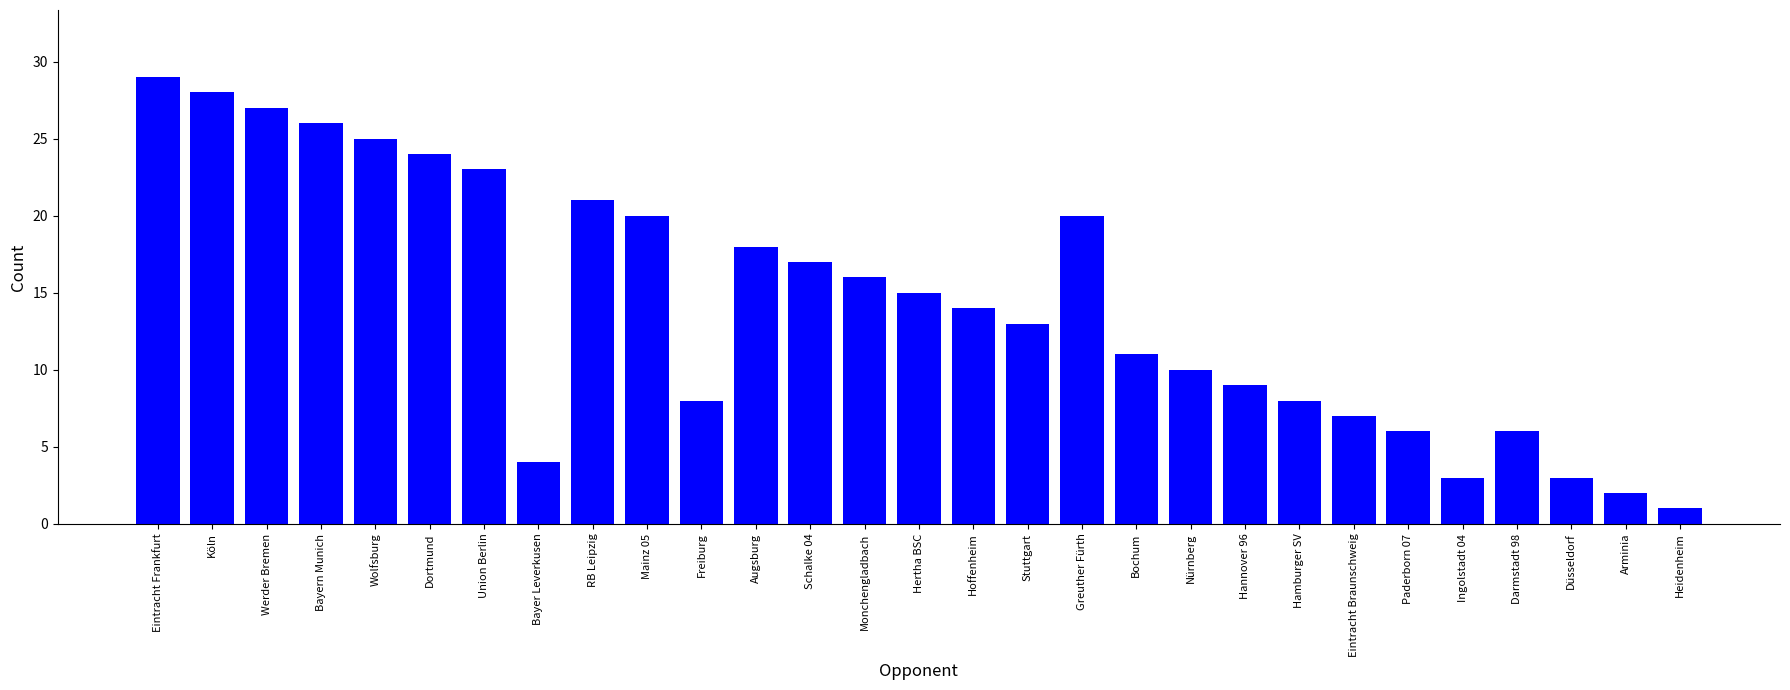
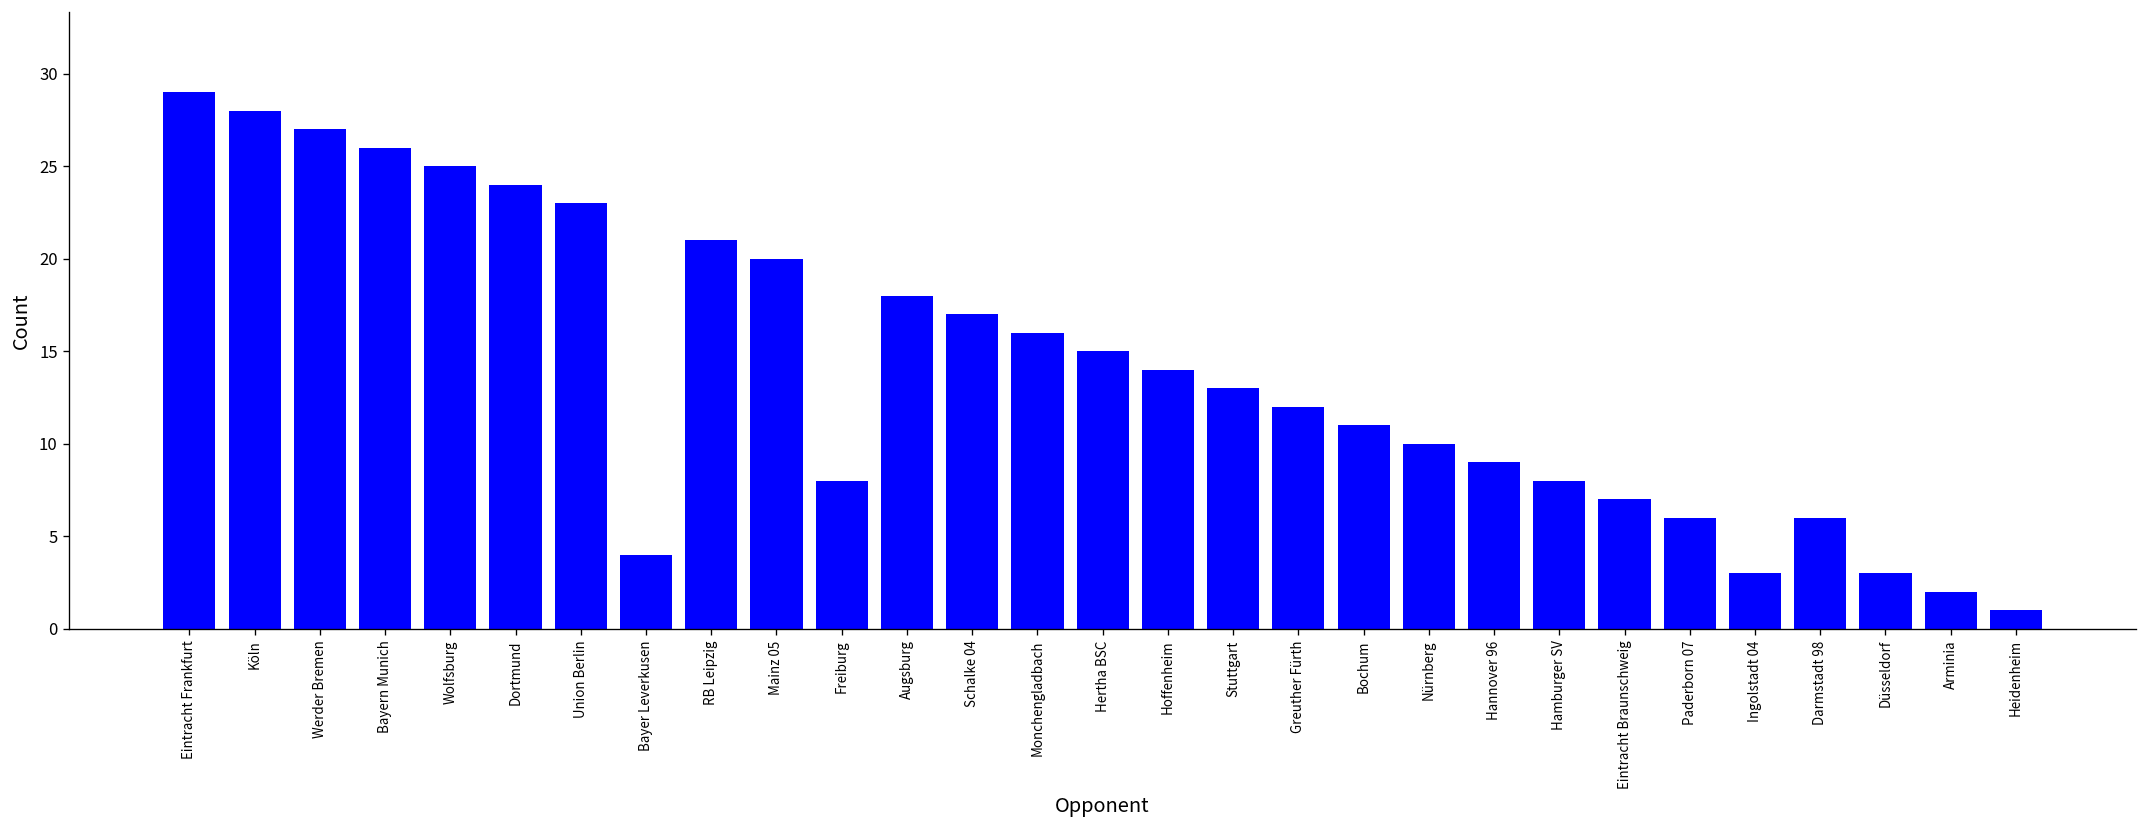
Greuther Fürth: 20 -> 12
